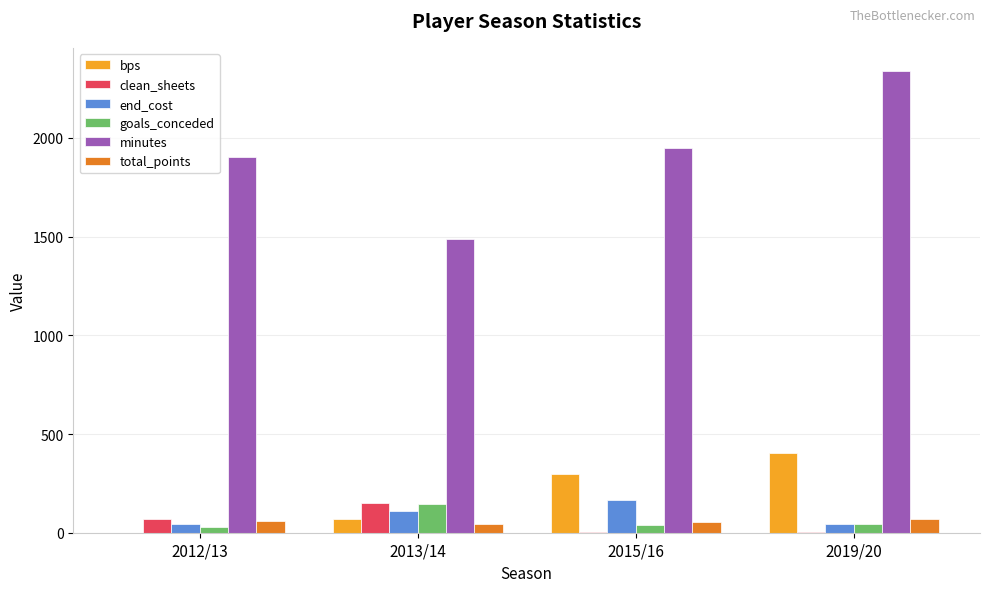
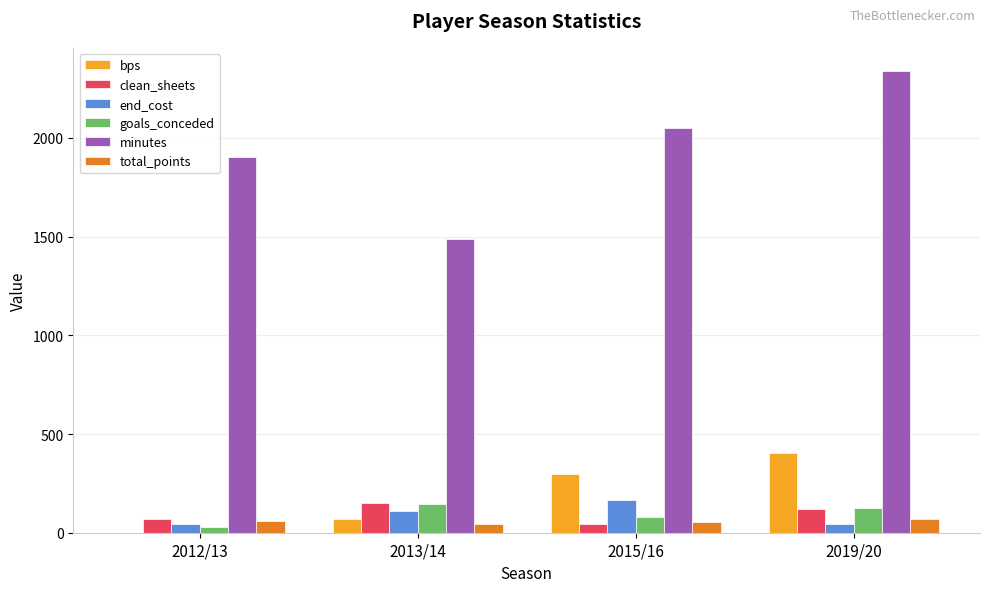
clean_sheets, 2015/16: 0 -> 50
goals_conceded, 2015/16: 40 -> 80
minutes, 2015/16: 1950 -> 2050
clean_sheets, 2019/20: 10 -> 120
goals_conceded, 2019/20: 40 -> 130
